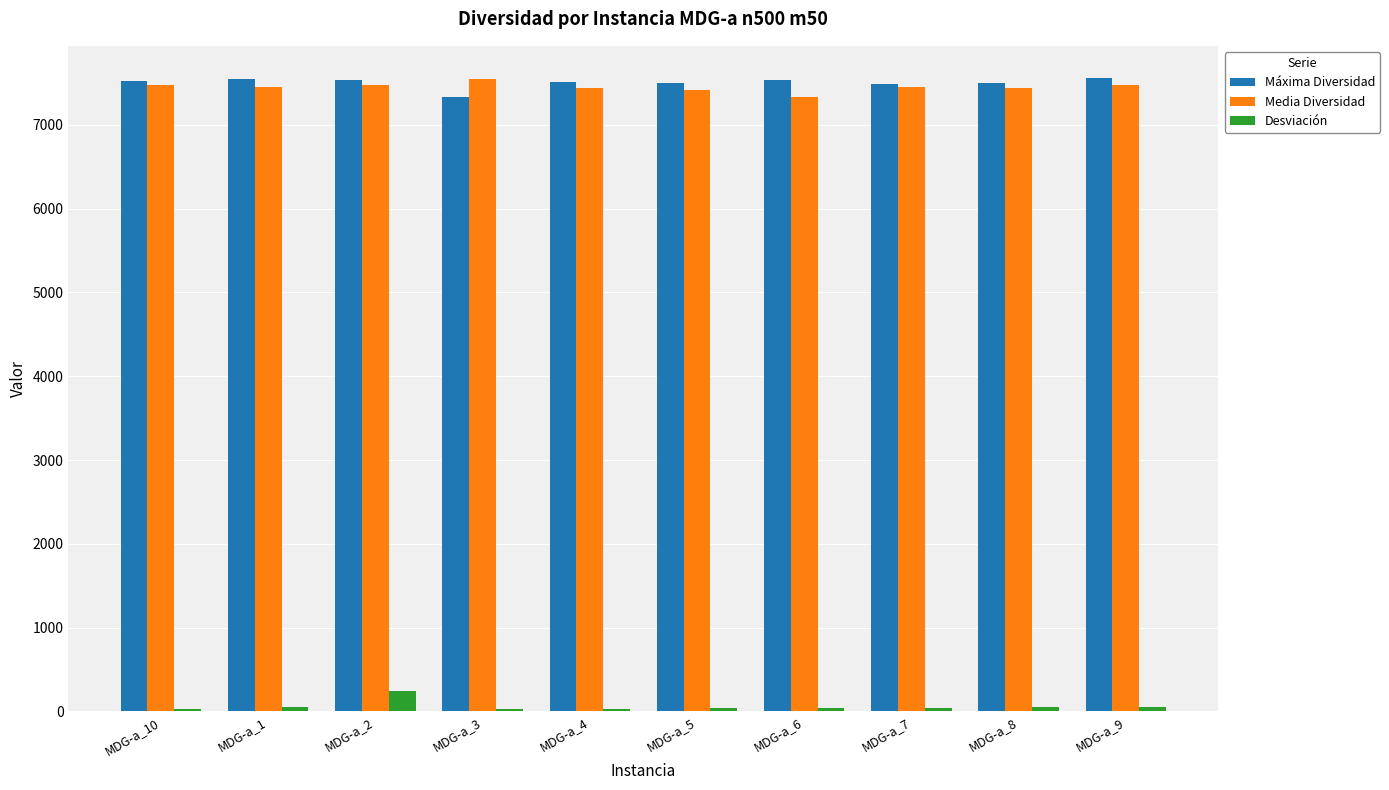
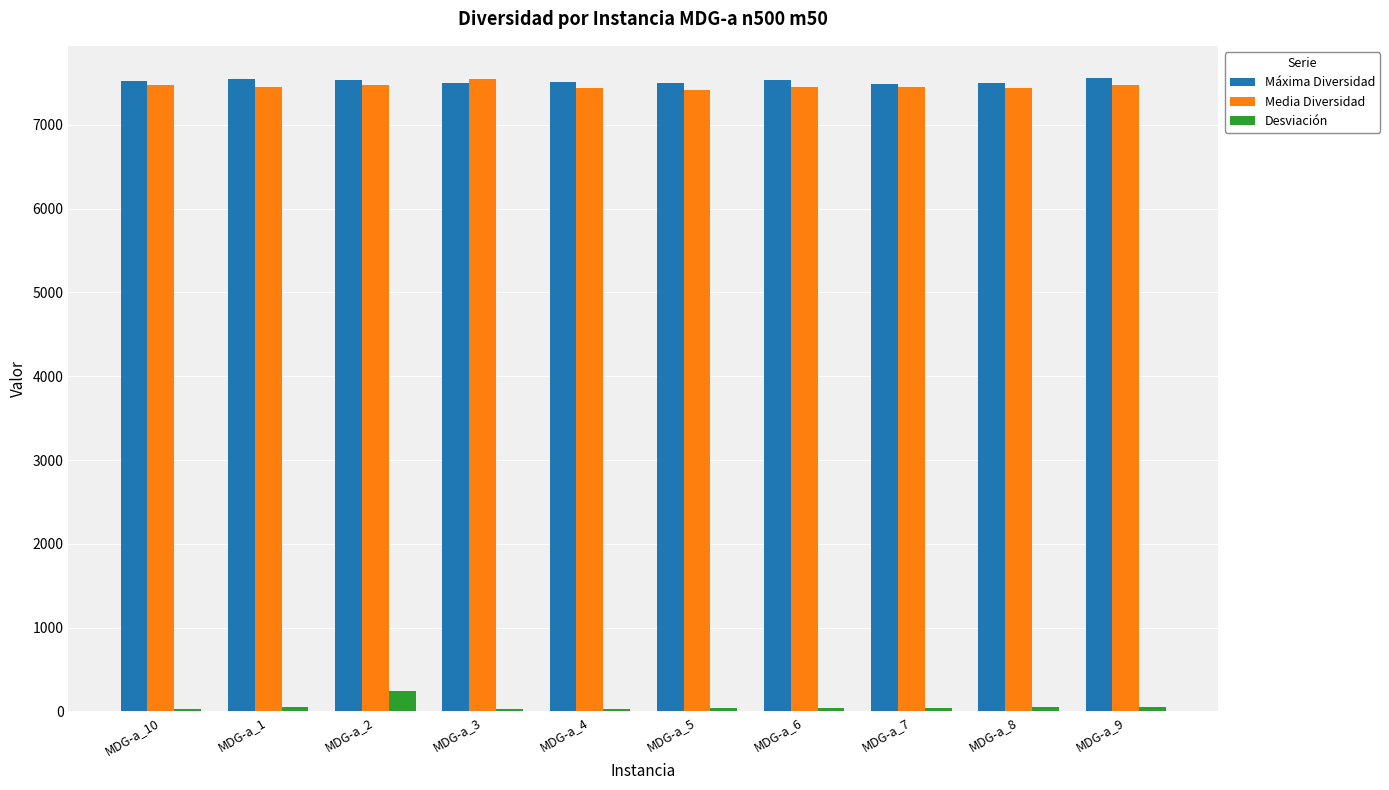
Máxima Diversidad, MDG-a_3: 7300 -> 7500
Media Diversidad, MDG-a_6: 7300 -> 7400
